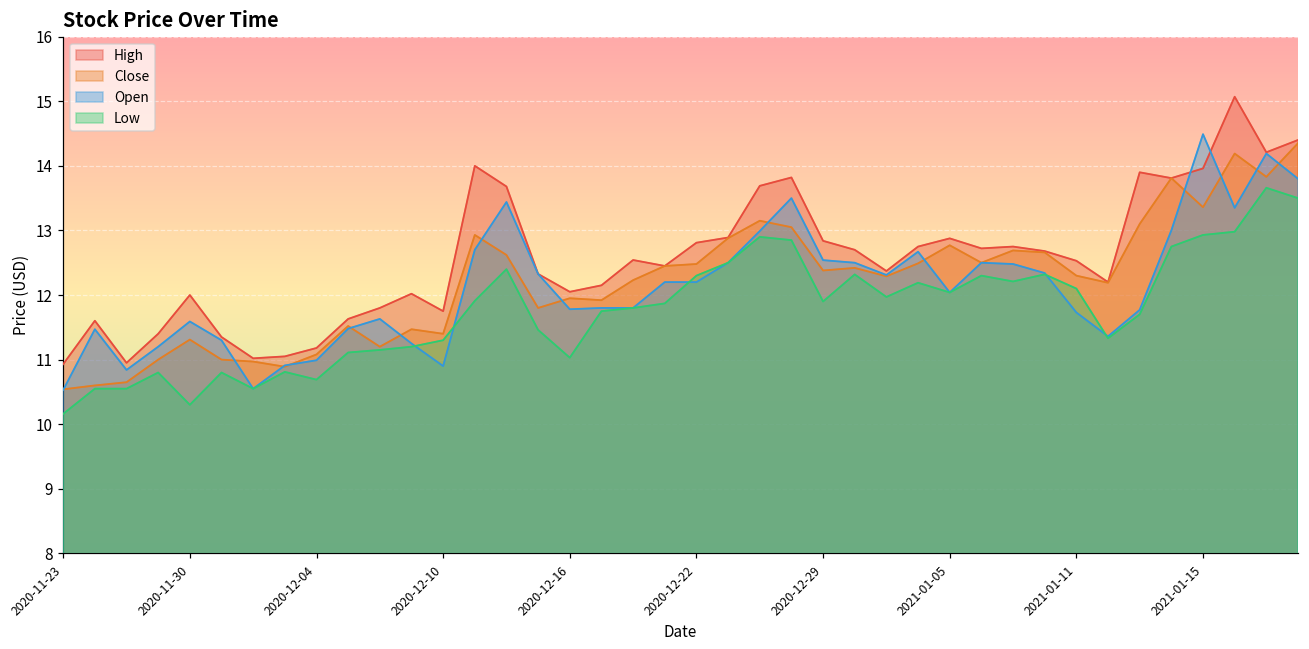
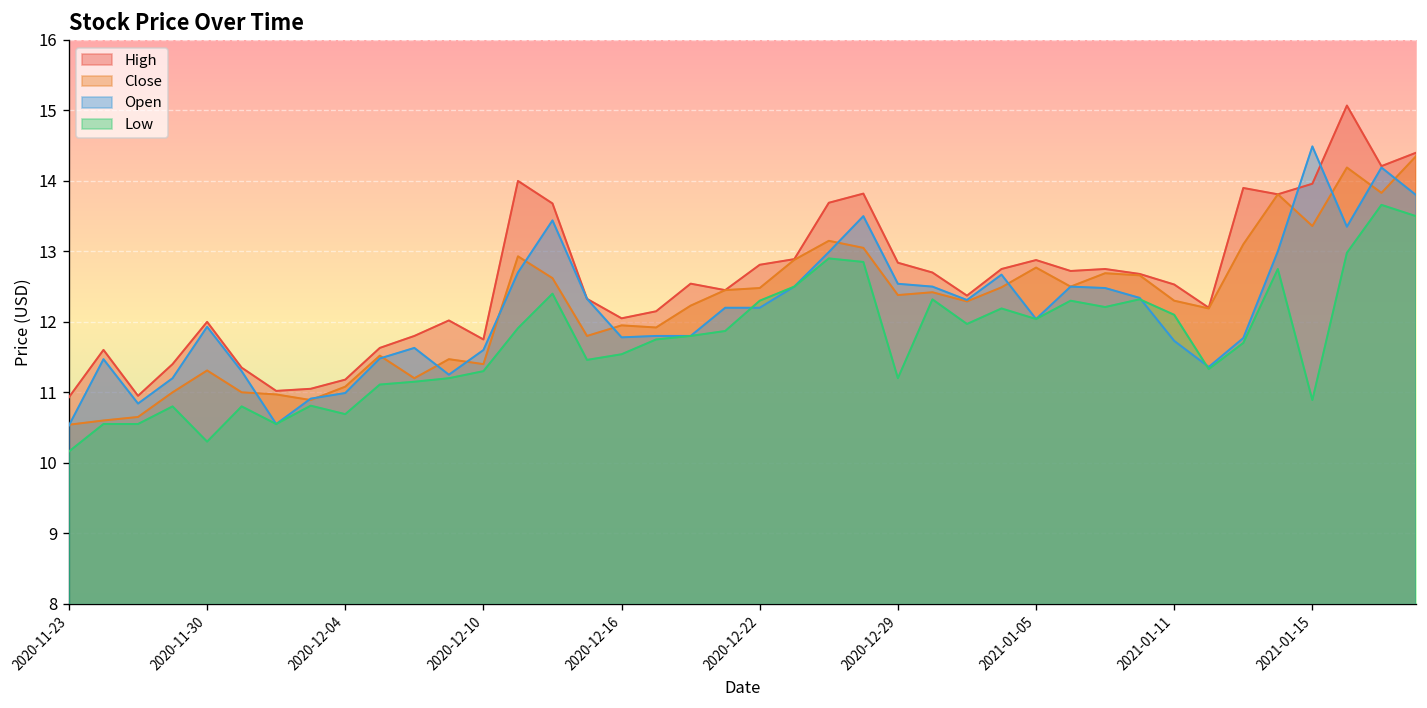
Open, 2020-11-30: 11.6 -> 11.9
Open, 2020-12-10: 10.9 -> 11.6
Low, 2020-12-16: 11.0 -> 11.5
Low, 2020-12-29: 11.9 -> 11.2
Low, 2021-01-15: 12.9 -> 10.9
